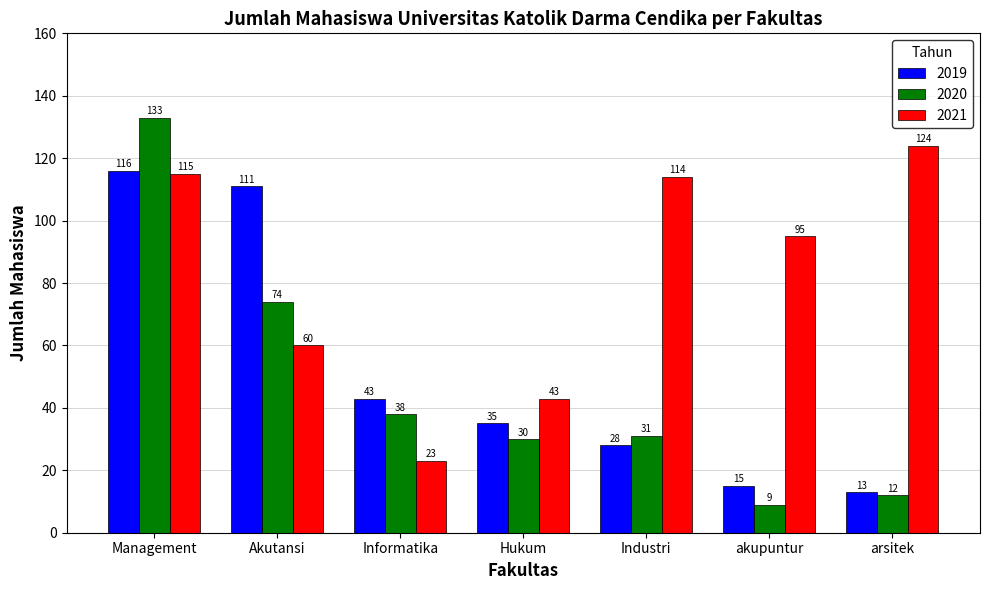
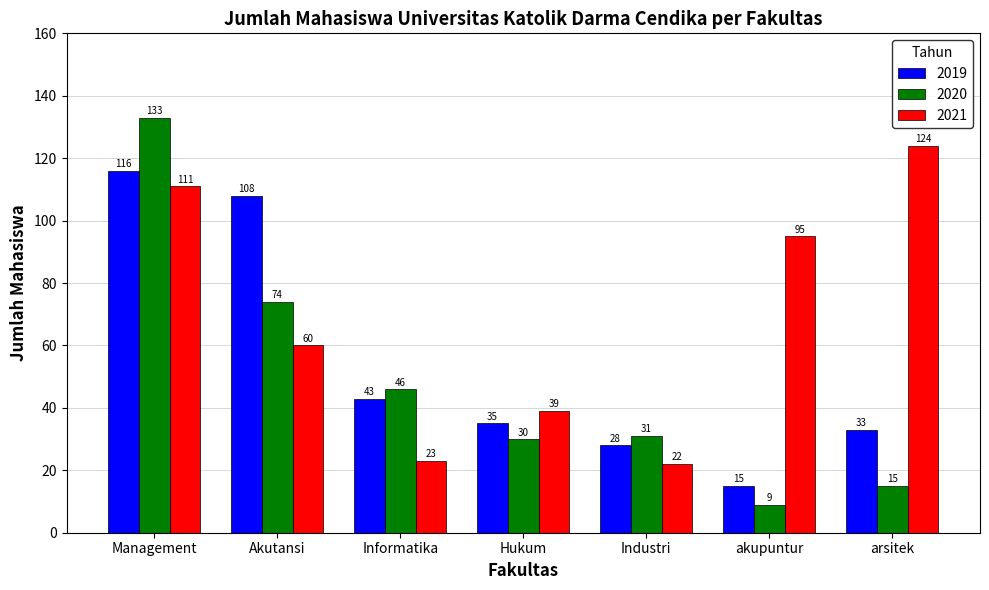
2021, Management: 115 -> 111
2019, Akutansi: 111 -> 108
2020, Informatika: 38 -> 46
2021, Hukum: 43 -> 39
2021, Industri: 114 -> 22
2019, arsitek: 13 -> 33
2020, arsitek: 12 -> 15
